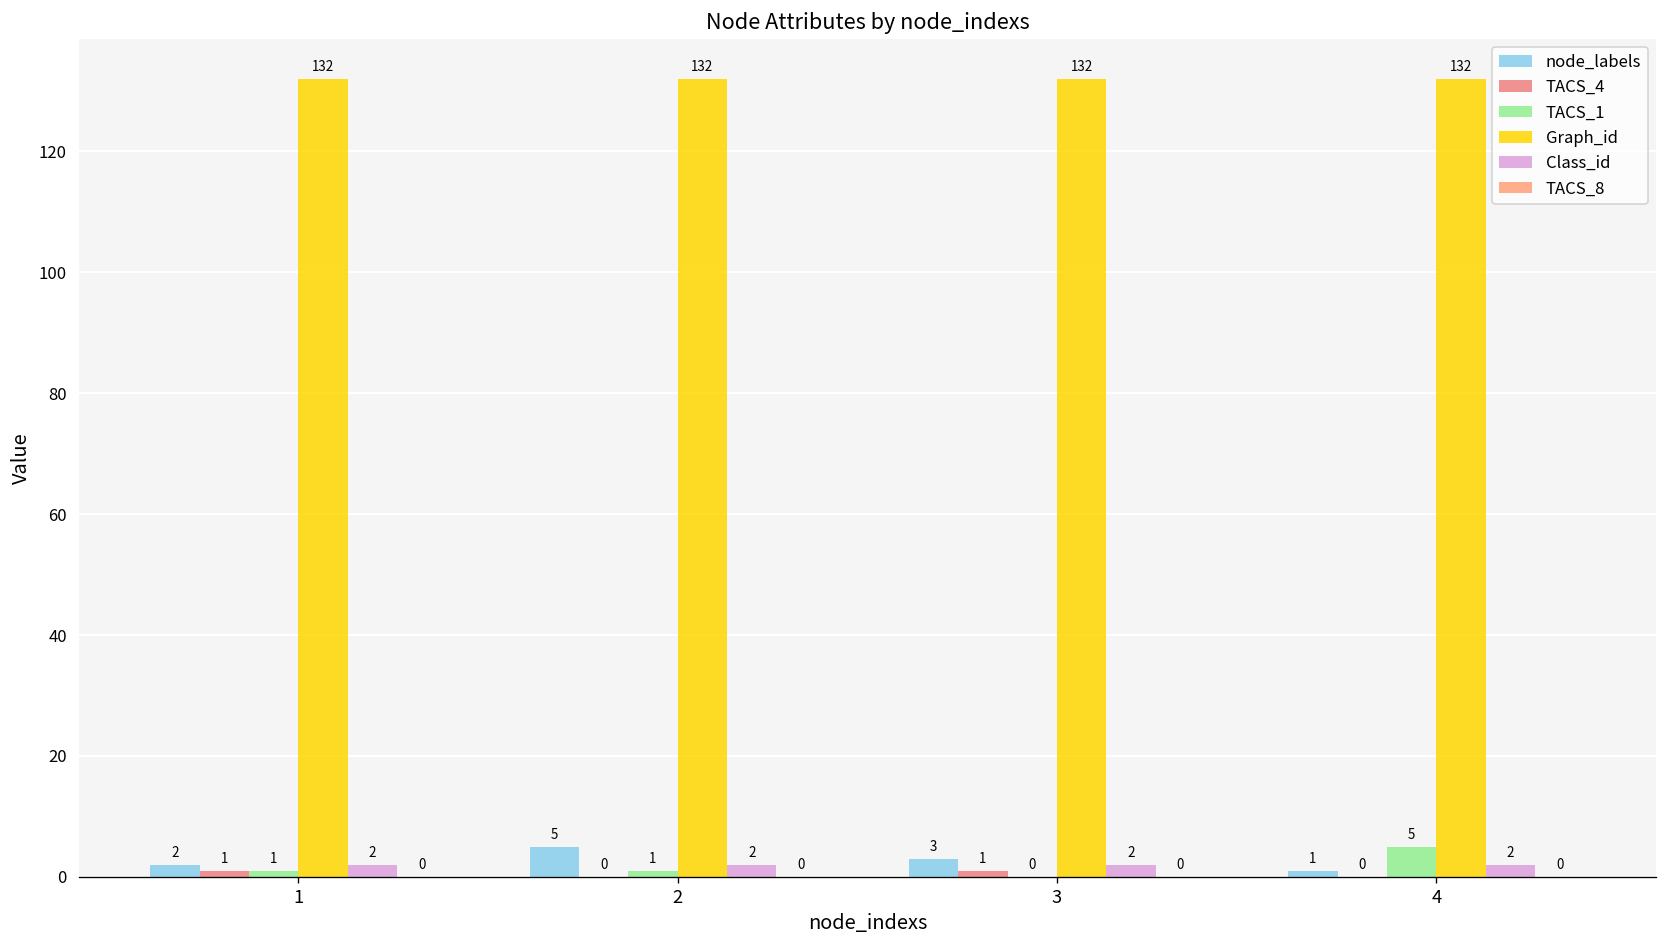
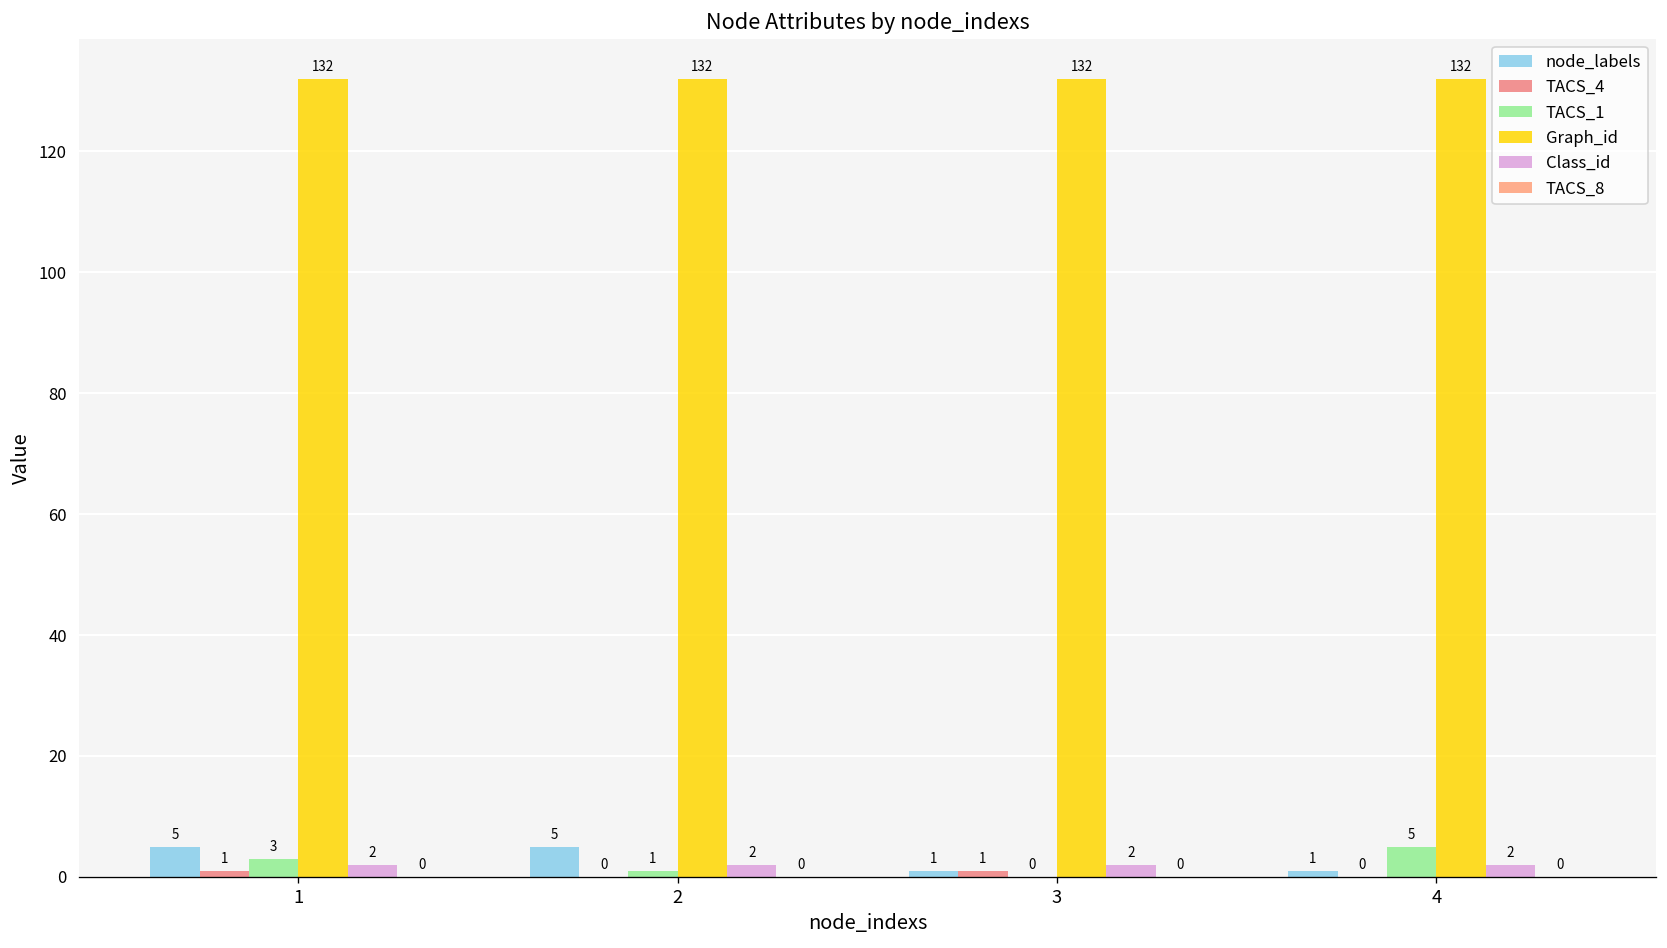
node_labels, 1: 2 -> 5
TACS_1, 1: 1 -> 3
node_labels, 3: 3 -> 1
